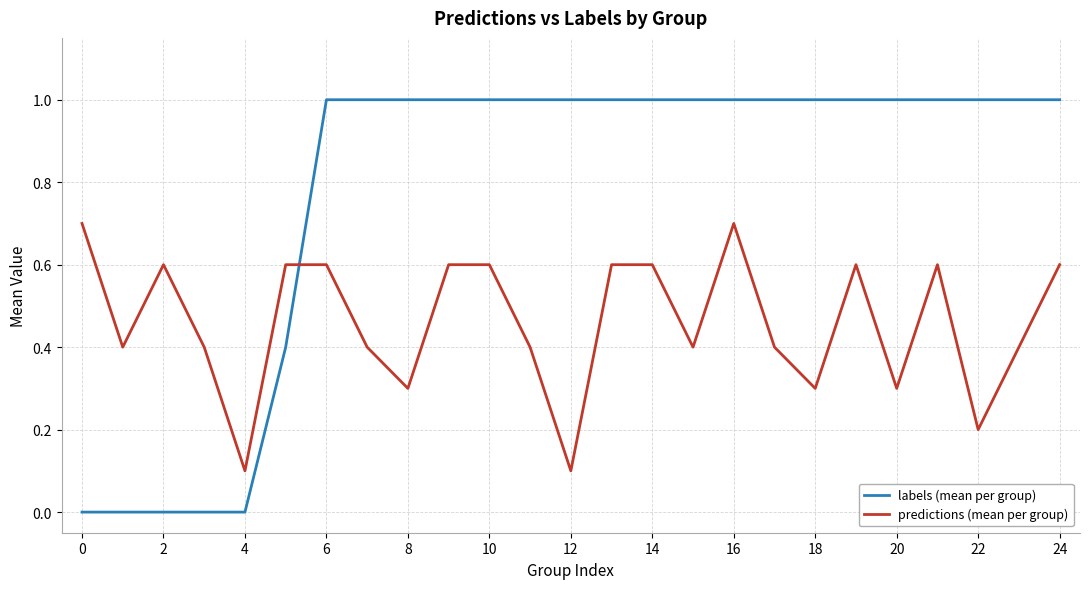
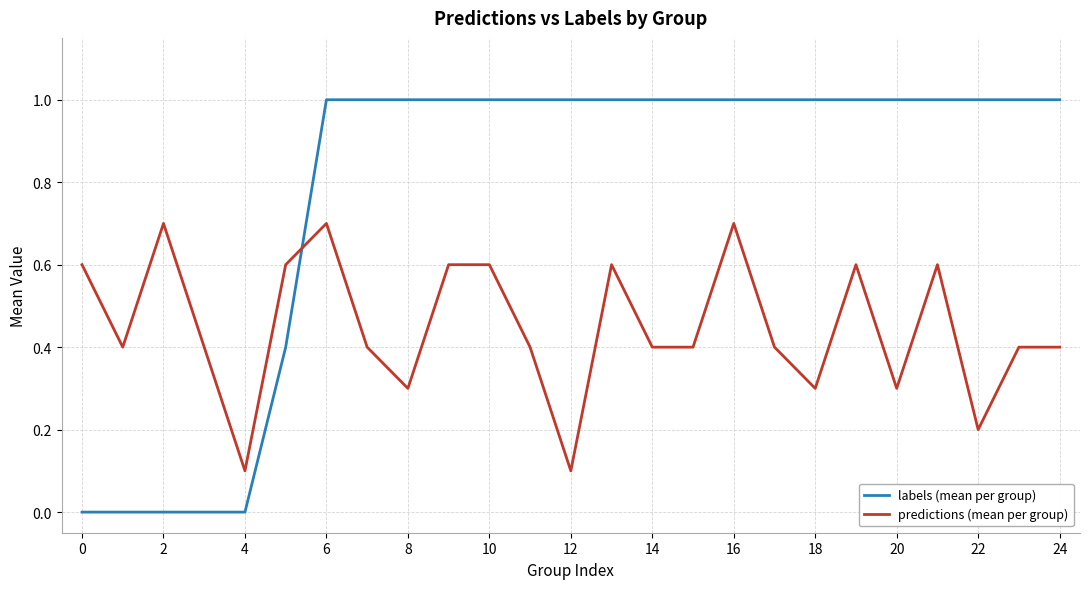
predictions (mean per group), 0: 0.7 -> 0.6
predictions (mean per group), 2: 0.6 -> 0.7
predictions (mean per group), 6: 0.6 -> 0.7
predictions (mean per group), 14: 0.6 -> 0.4
predictions (mean per group), 24: 0.6 -> 0.4
